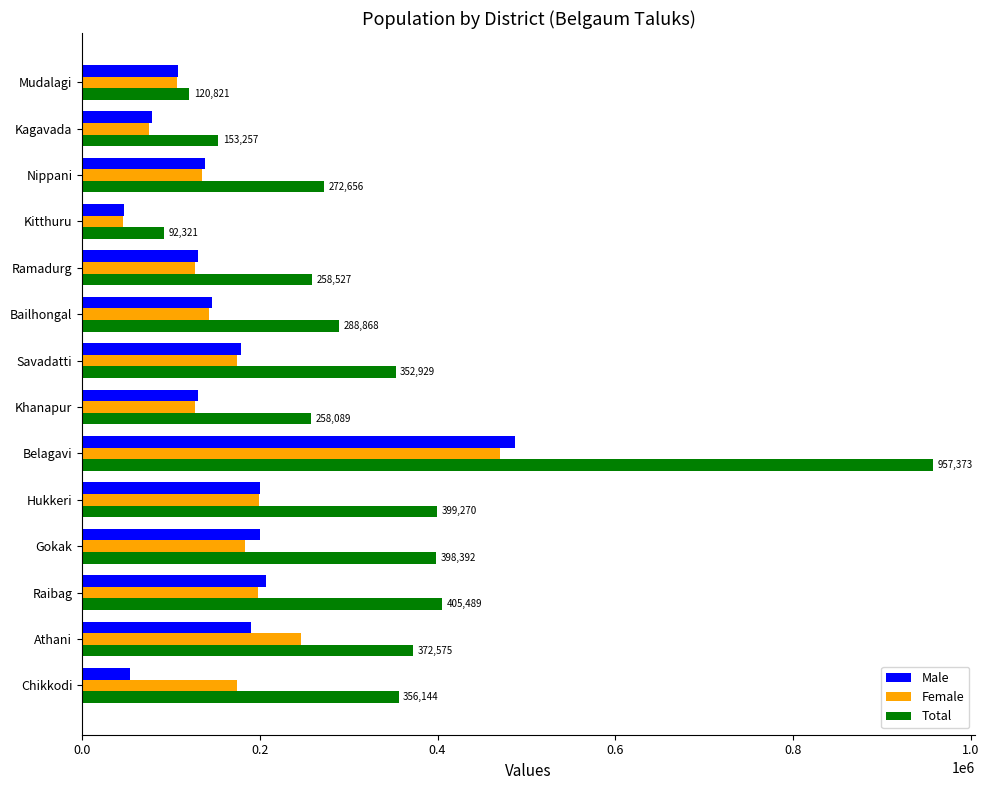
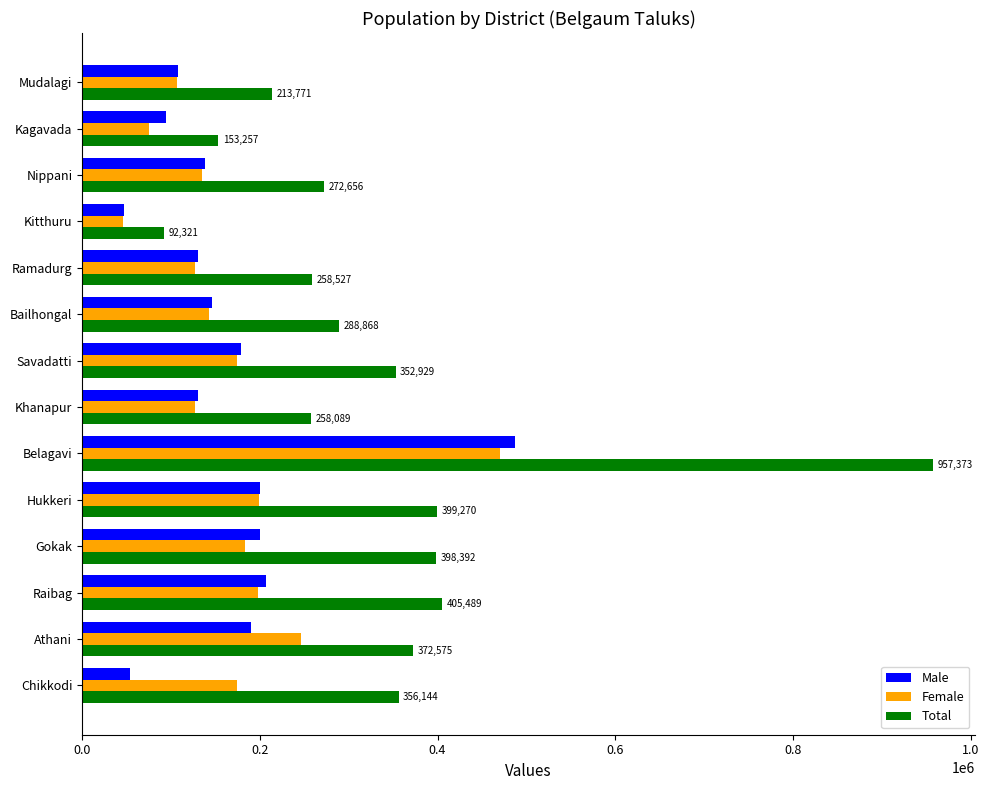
Total, Mudalagi: 120,821 -> 213,771
Male, Kagavada: 80000 -> 90000
